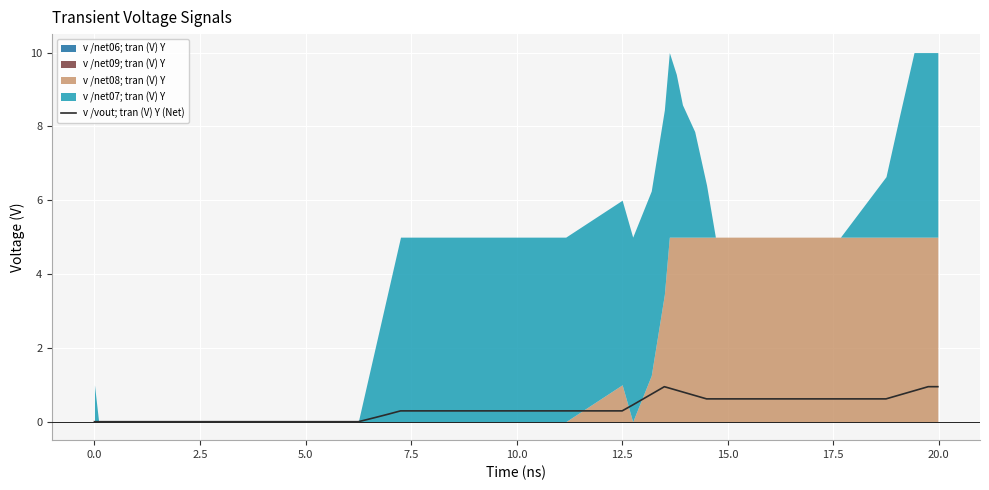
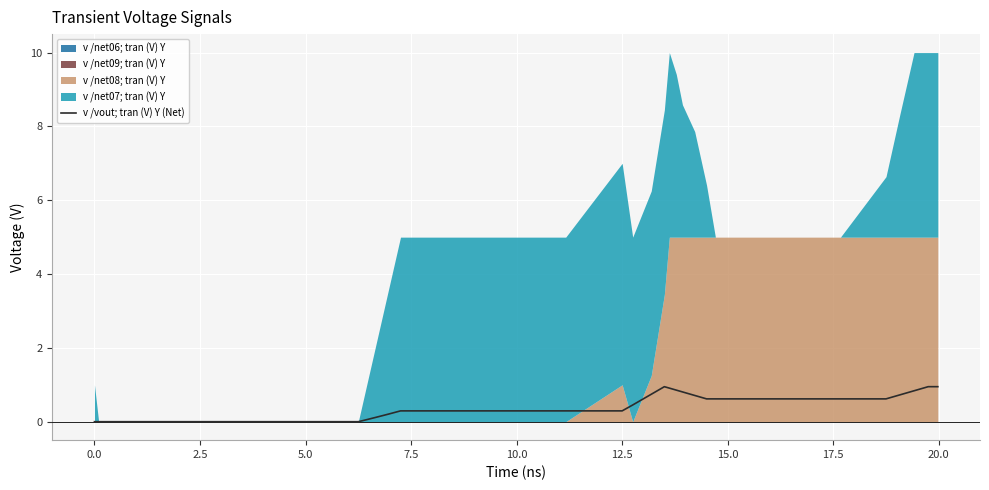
v /net07; tran (V) Y, 12.5: 5 -> 6
